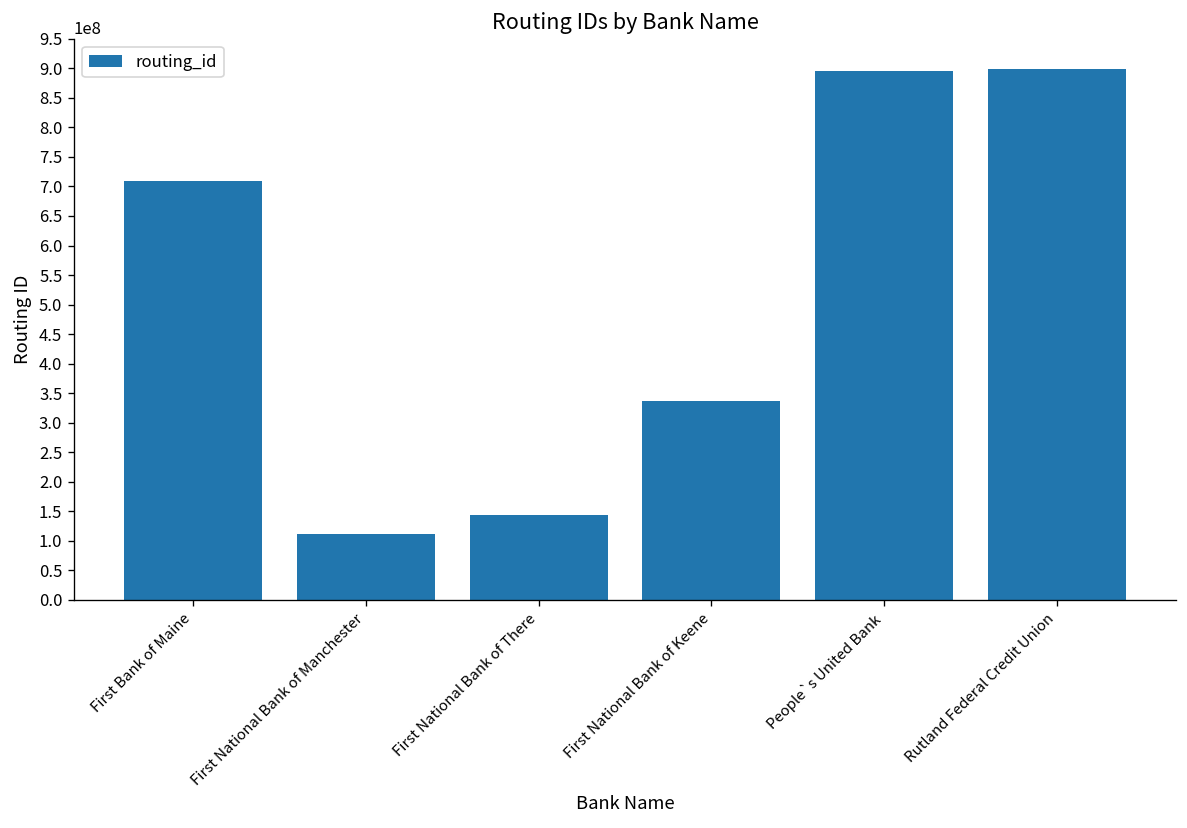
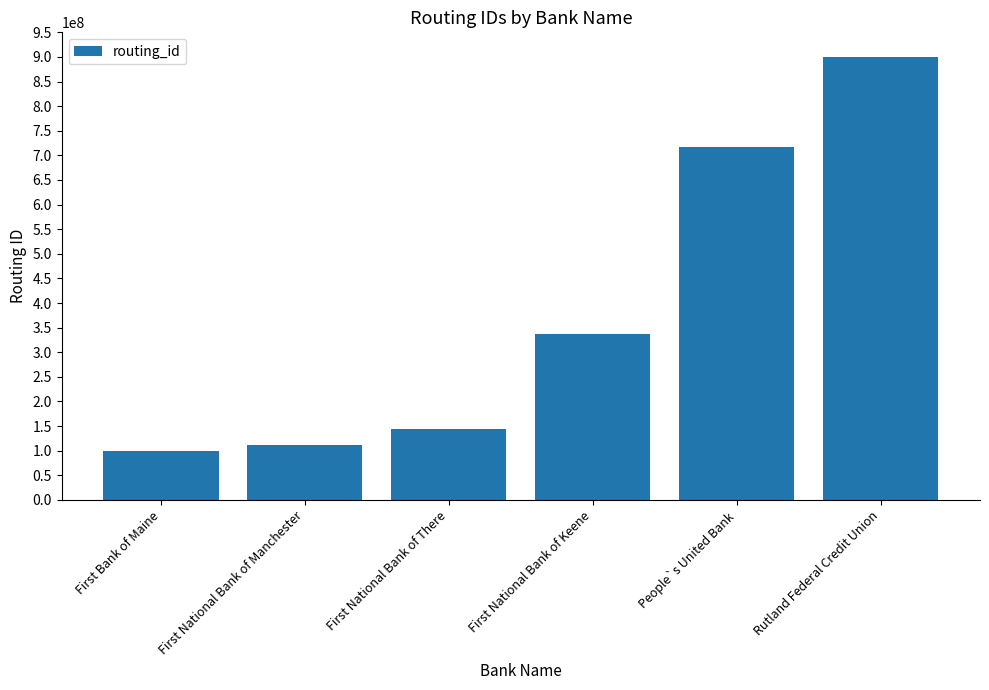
First Bank of Maine: 710000000 -> 100000000
People`s United Bank: 900000000 -> 720000000
